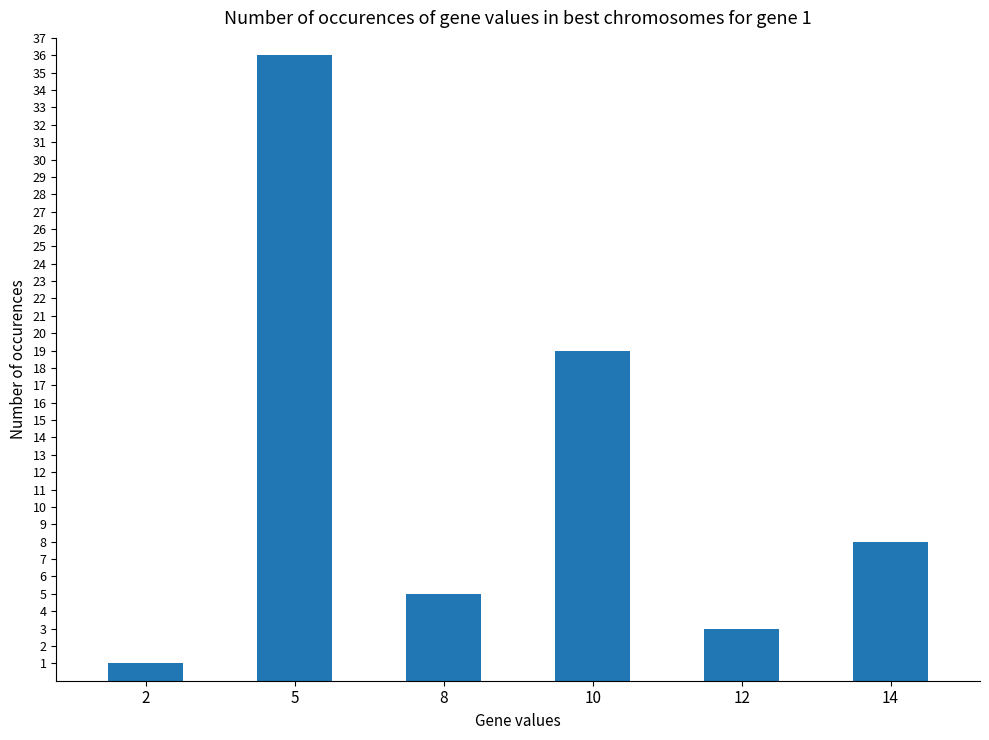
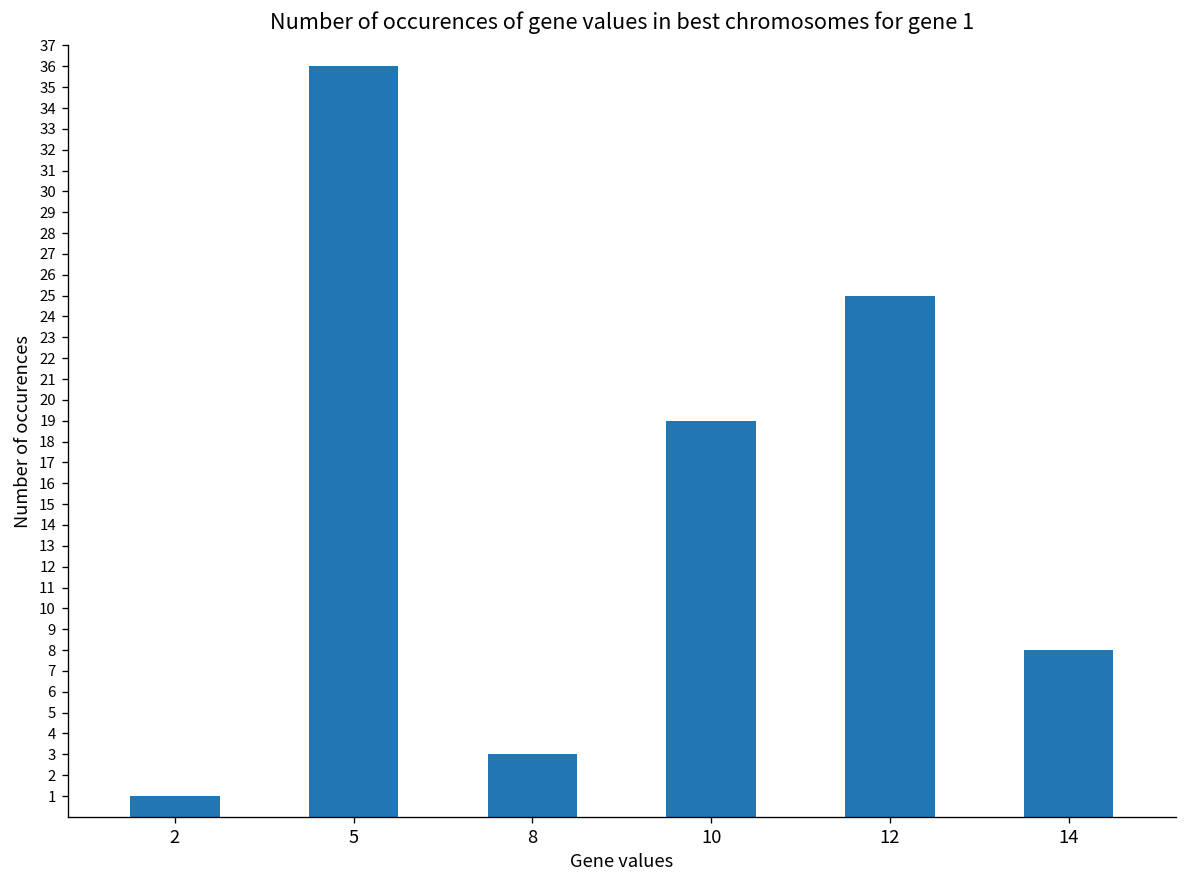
8: 5 -> 3
12: 3 -> 25
